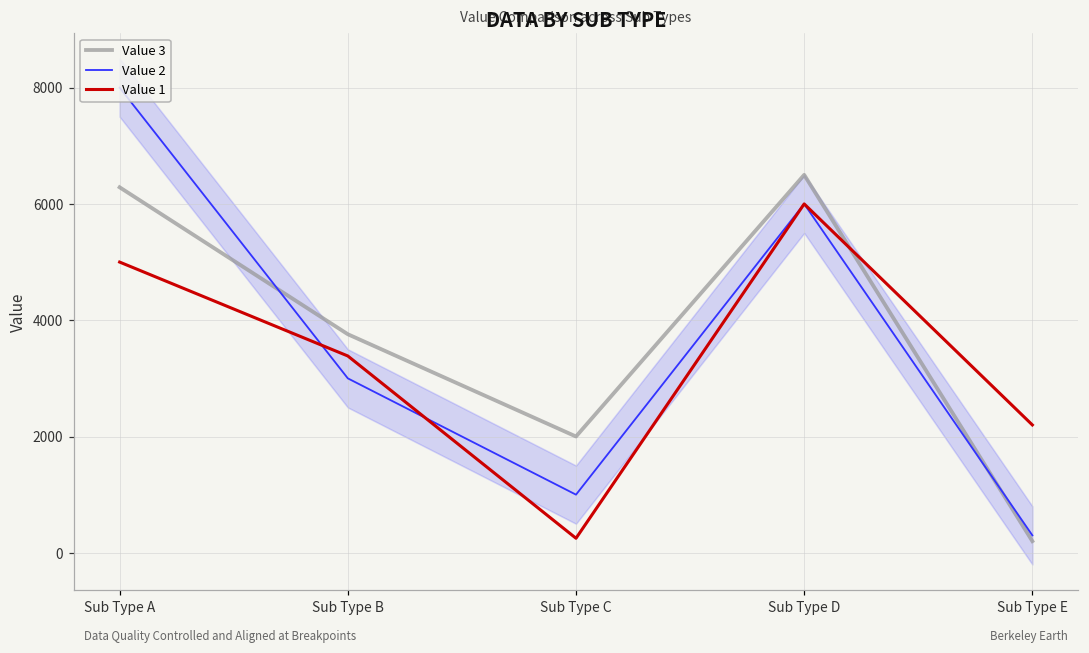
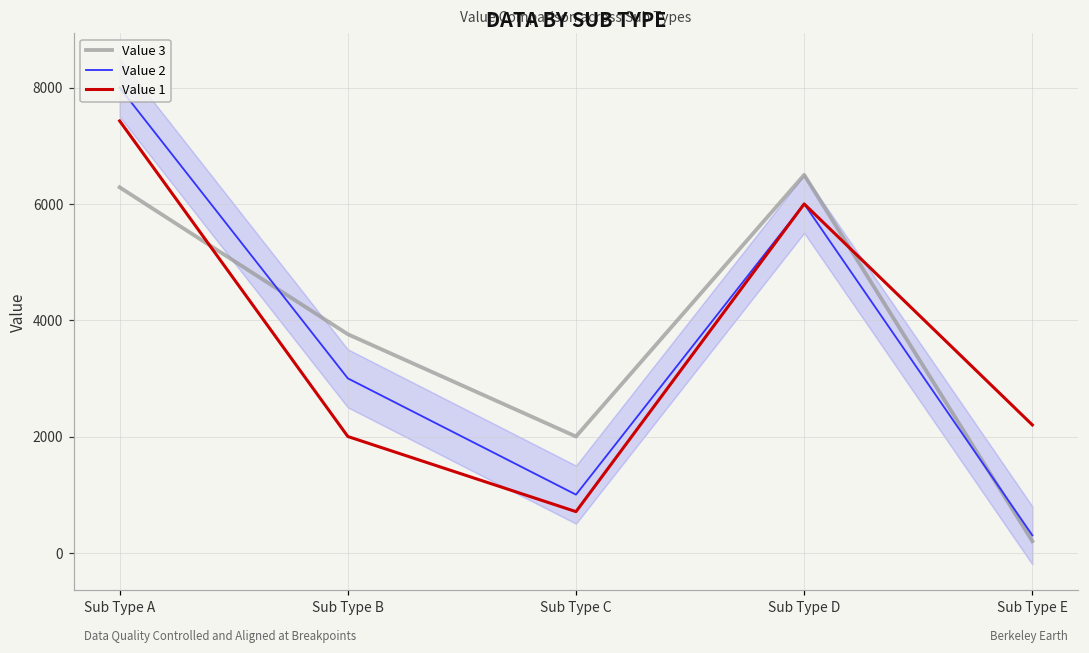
Value 1, Sub Type A: 5000 -> 7400
Value 1, Sub Type B: 3400 -> 2000
Value 1, Sub Type C: 300 -> 700
